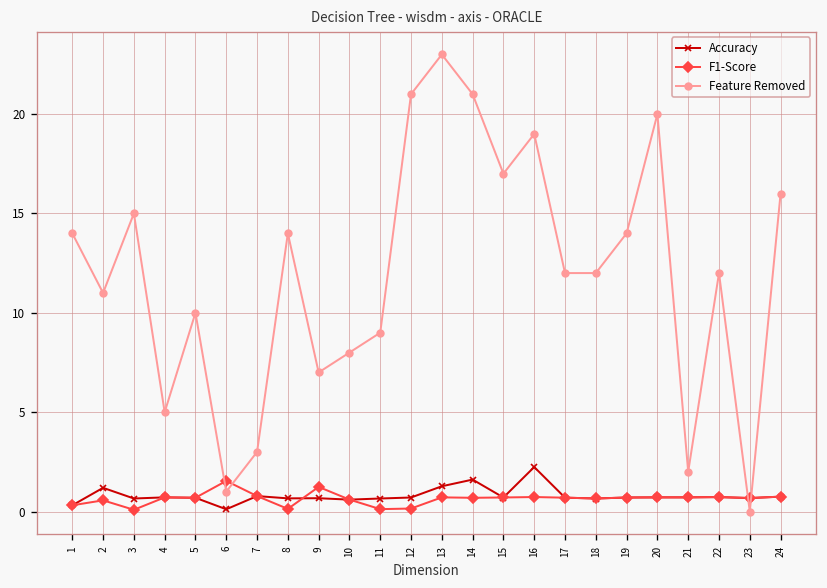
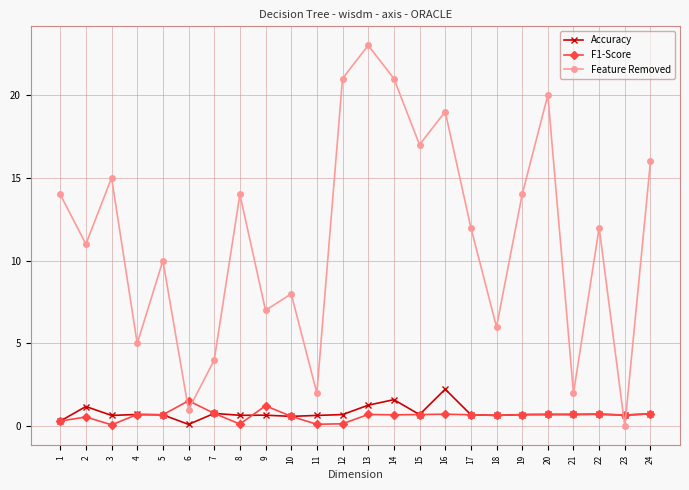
Feature Removed, 7: 3 -> 4
Feature Removed, 11: 9 -> 2
Feature Removed, 18: 12 -> 6
